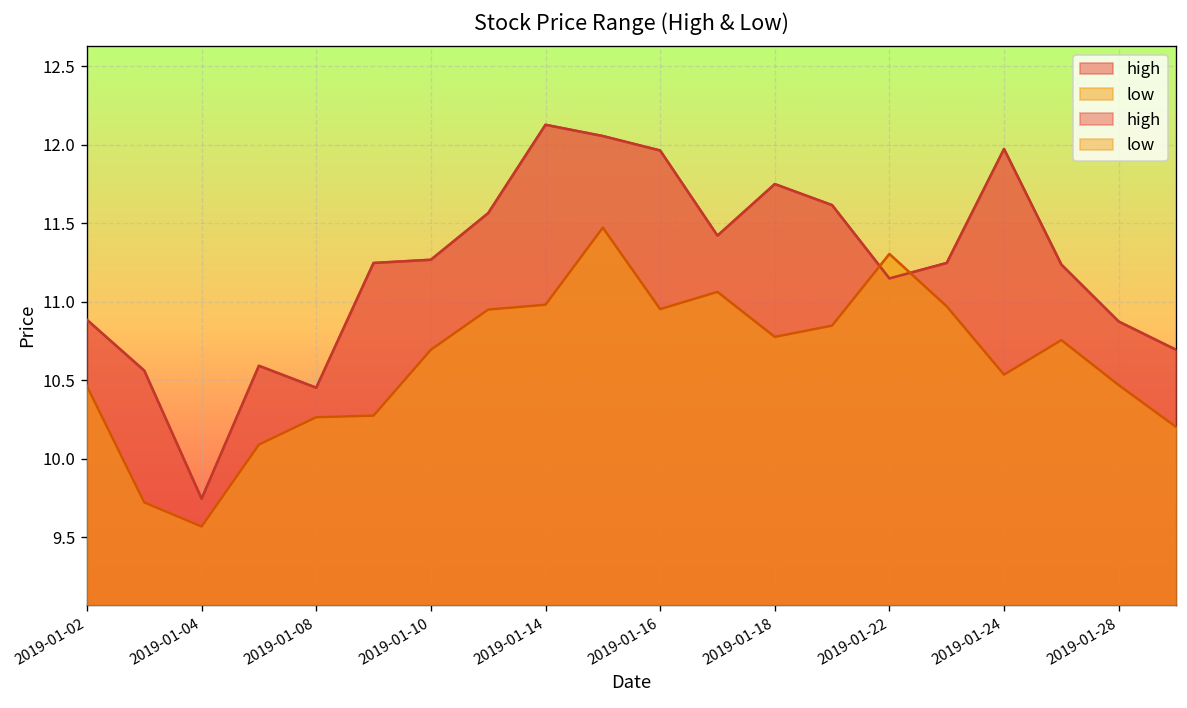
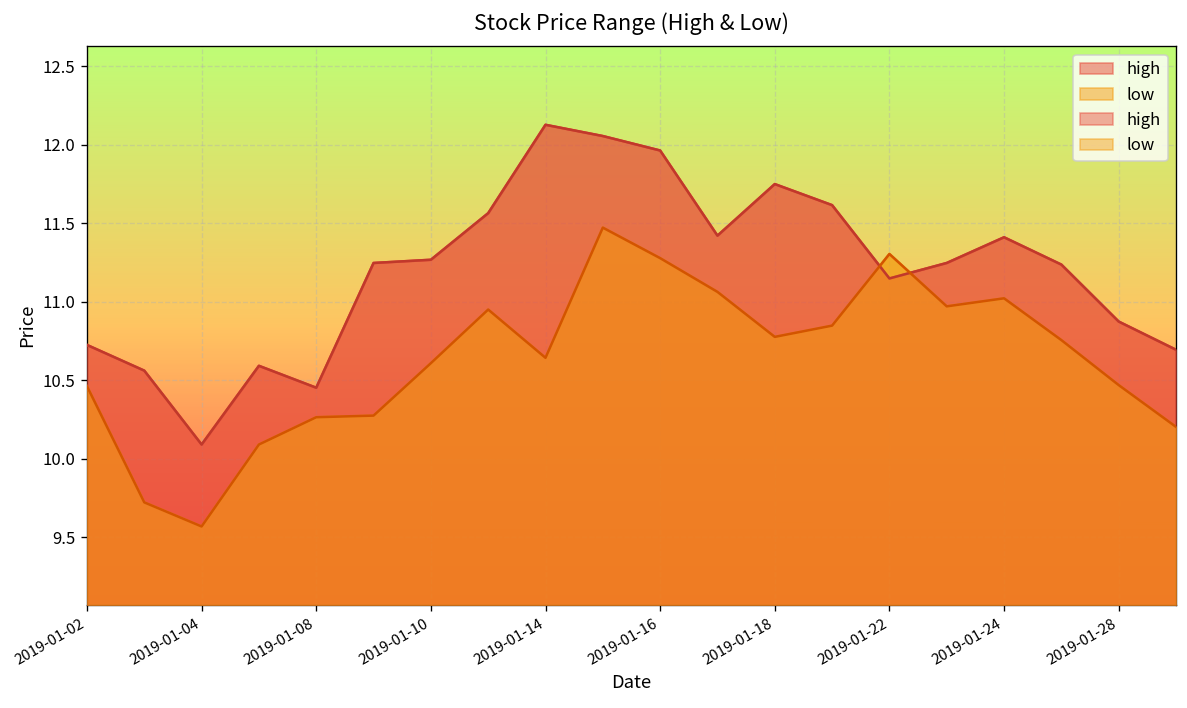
high, 2019-01-02: 10.88 -> 10.73
high, 2019-01-04: 9.75 -> 10.09
low, 2019-01-10: 10.69 -> 10.61
low, 2019-01-14: 10.98 -> 10.64
low, 2019-01-16: 10.95 -> 11.28
high, 2019-01-24: 11.97 -> 11.41
low, 2019-01-24: 10.54 -> 11.02
